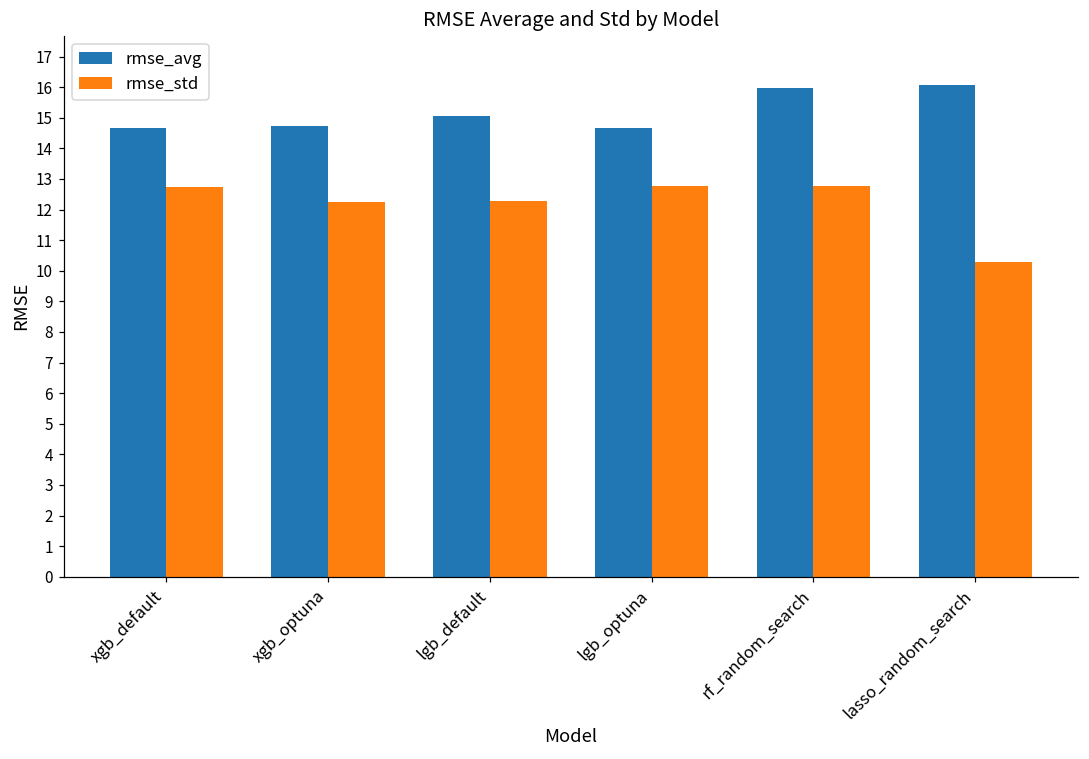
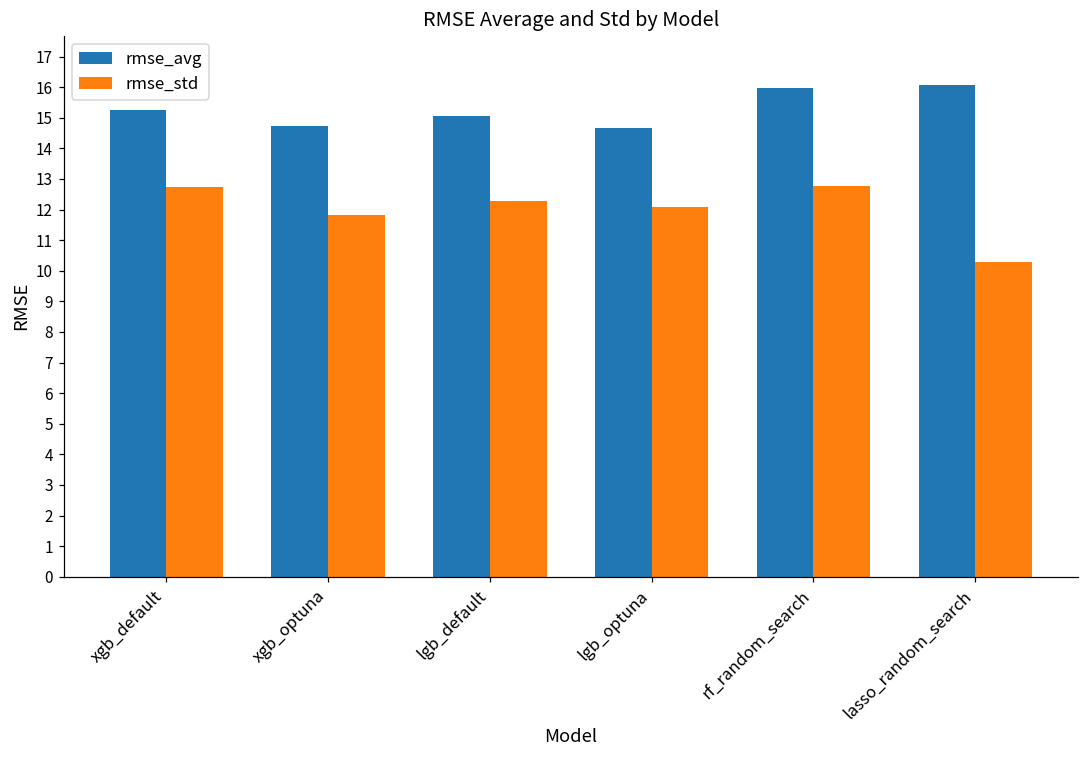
rmse_avg, xgb_default: 14.7 -> 15.3
rmse_std, xgb_optuna: 12.3 -> 11.8
rmse_std, lgb_optuna: 12.8 -> 12.1
